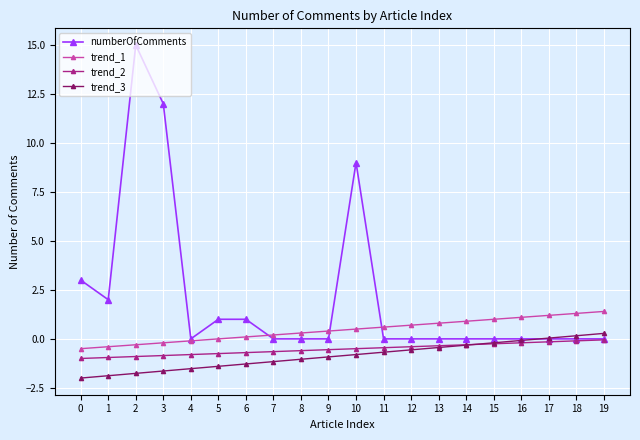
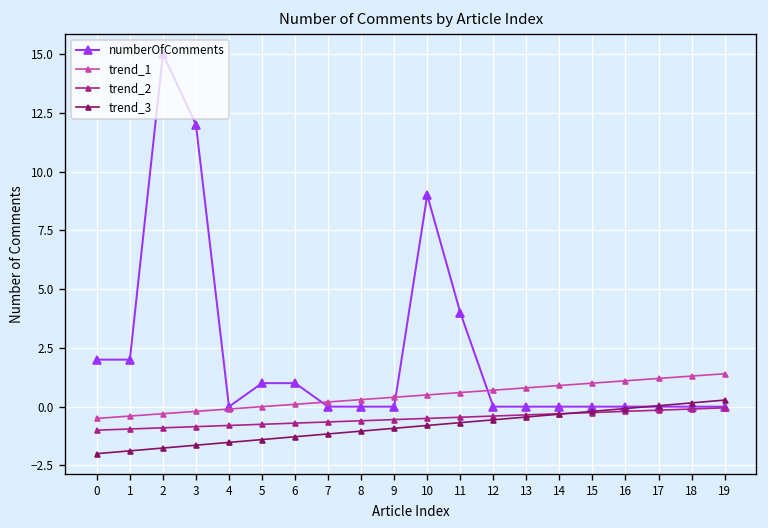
numberOfComments, 0: 3 -> 2
numberOfComments, 11: 0 -> 4
